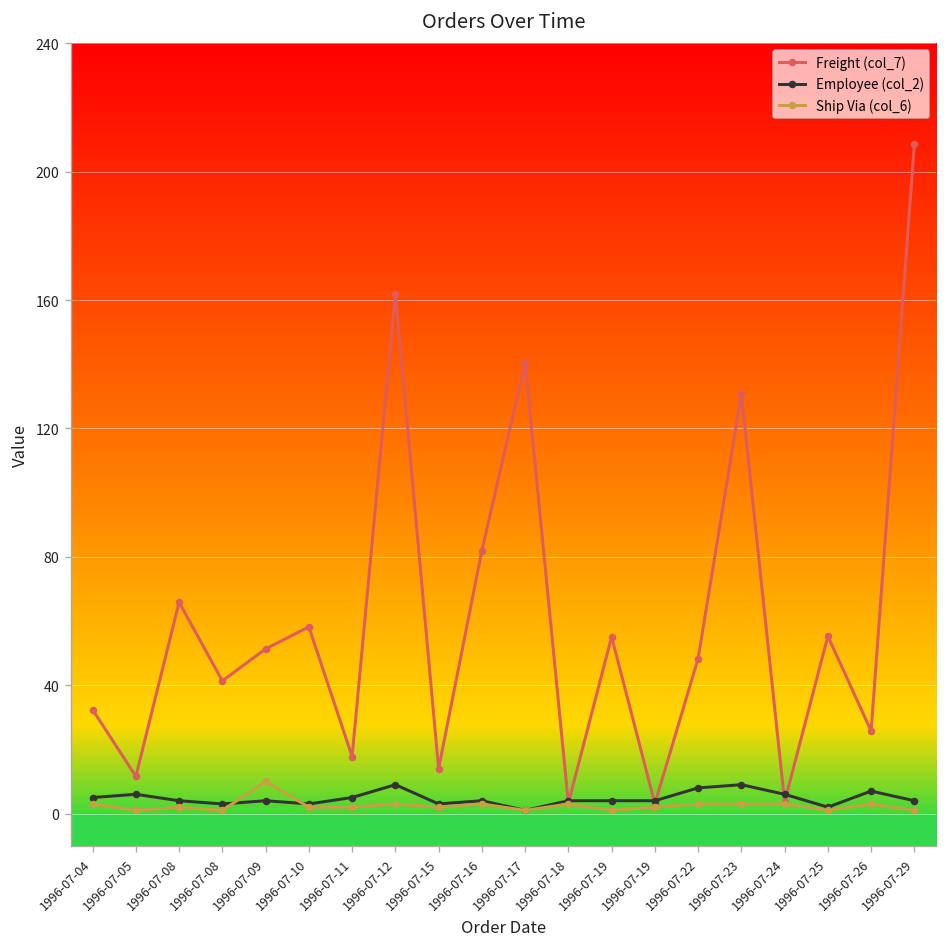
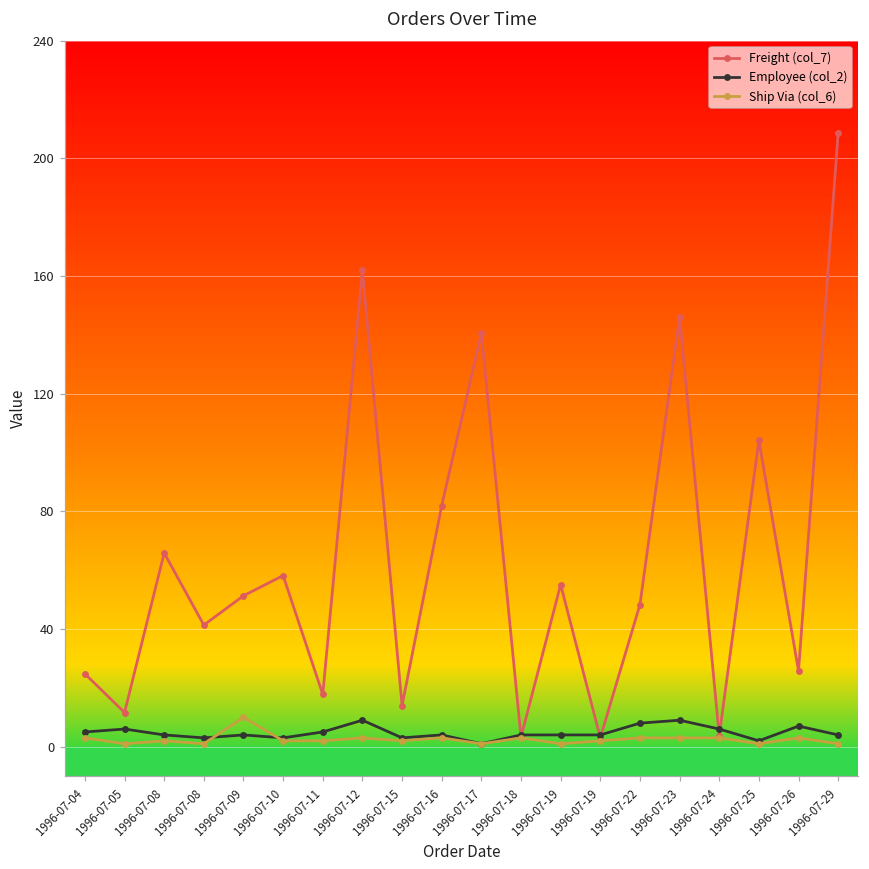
Freight (col_7), 1996-07-04: 32 -> 25
Freight (col_7), 1996-07-23: 131 -> 146
Freight (col_7), 1996-07-25: 55 -> 104
